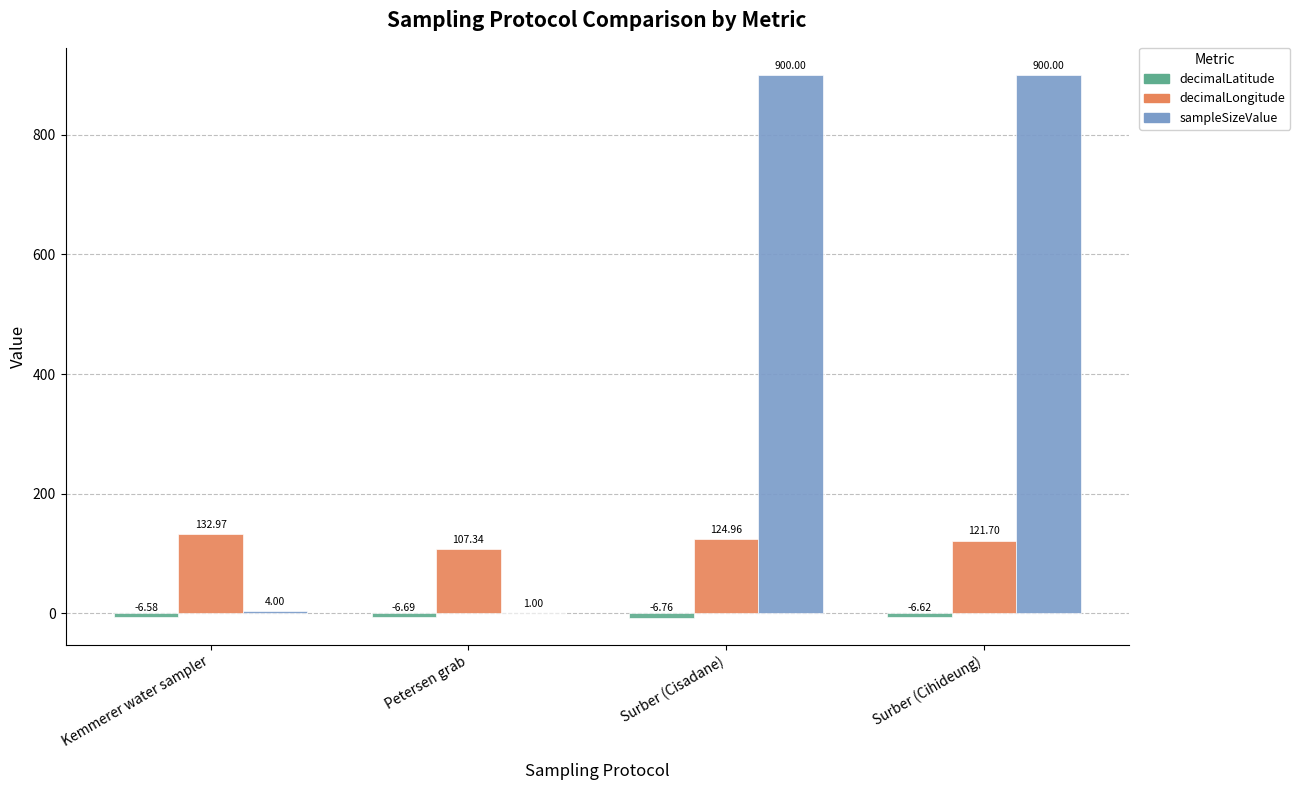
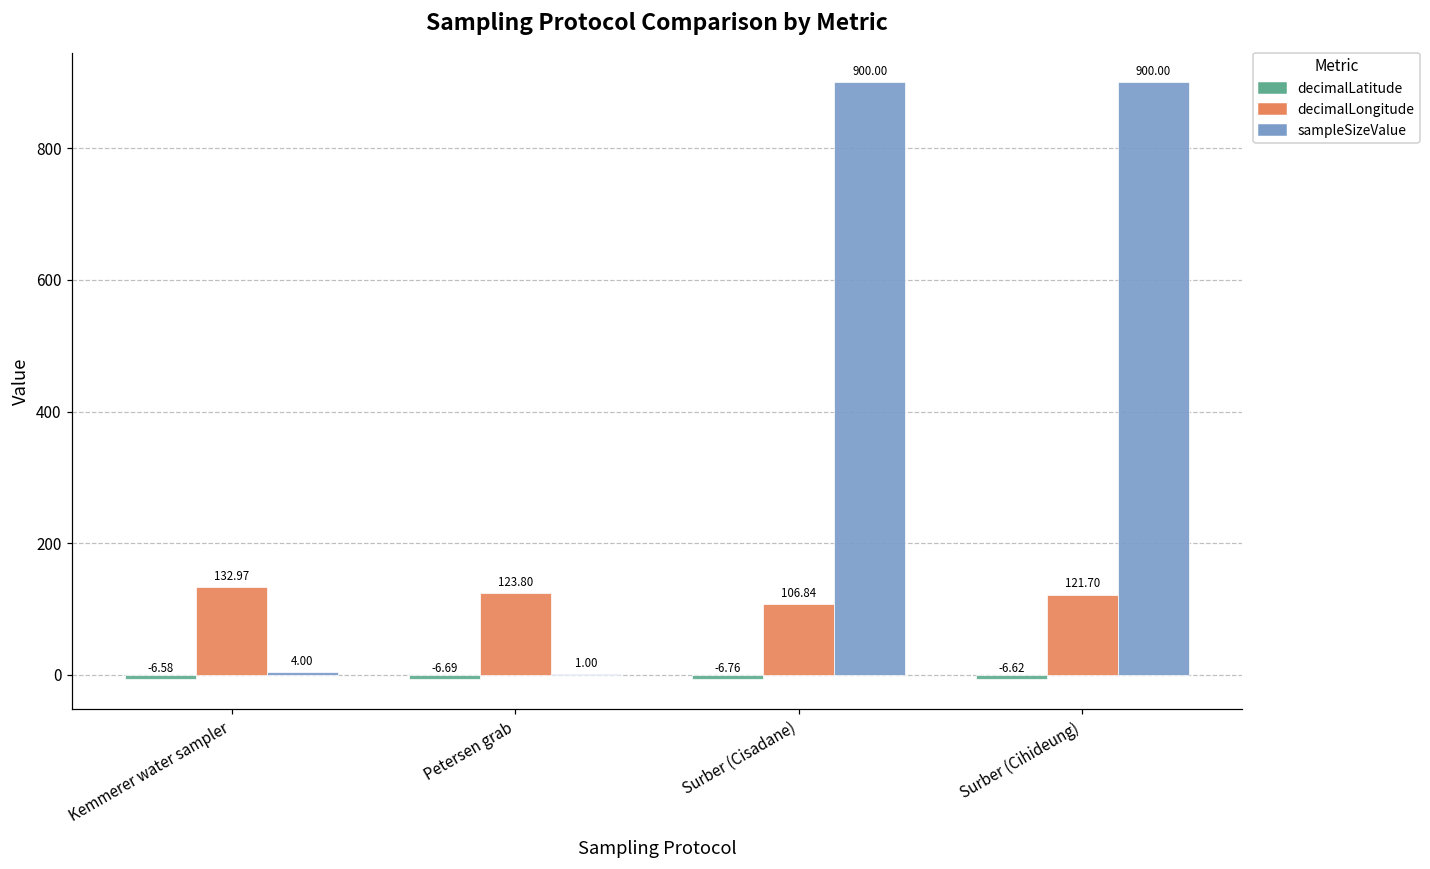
decimalLongitude, Petersen grab: 107.34 -> 123.80
decimalLongitude, Surber (Cisadane): 124.96 -> 106.84
